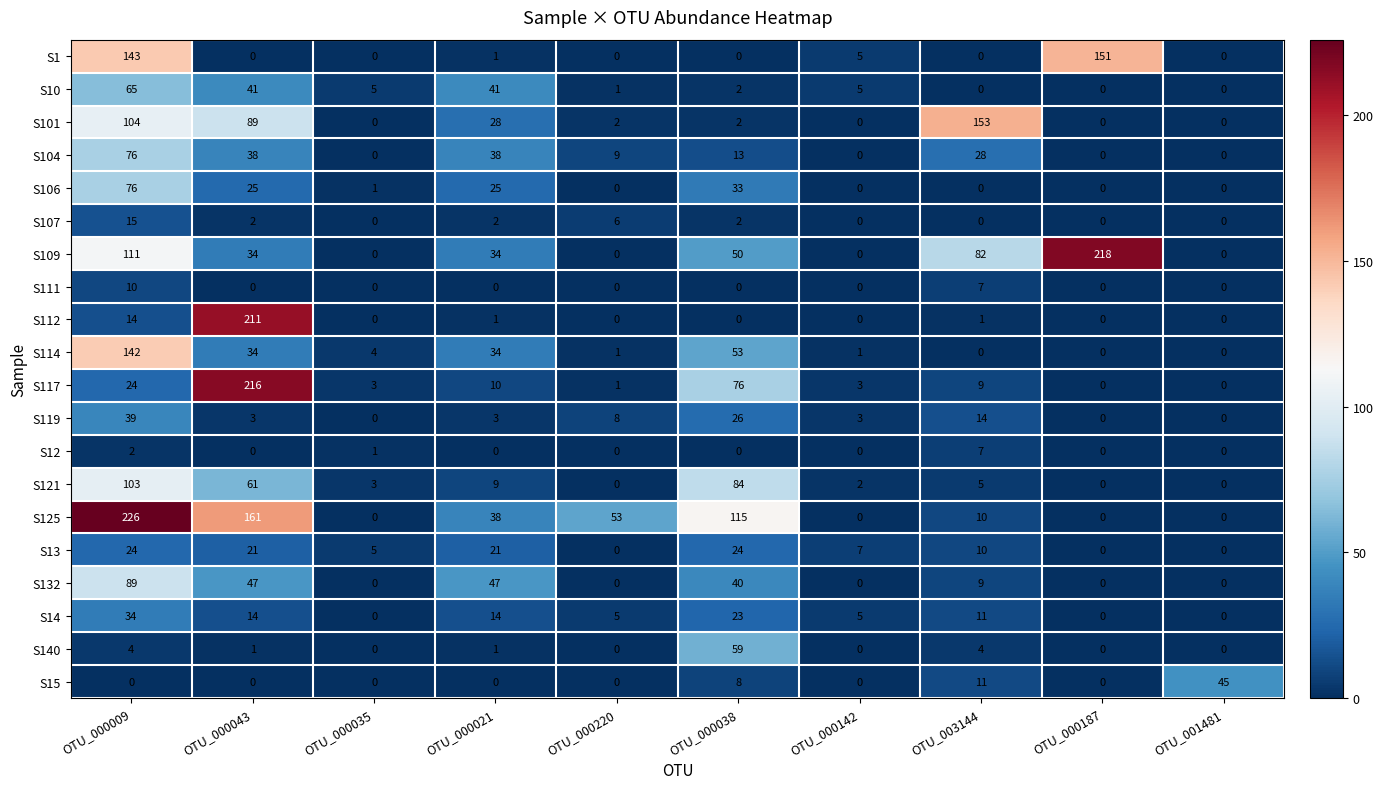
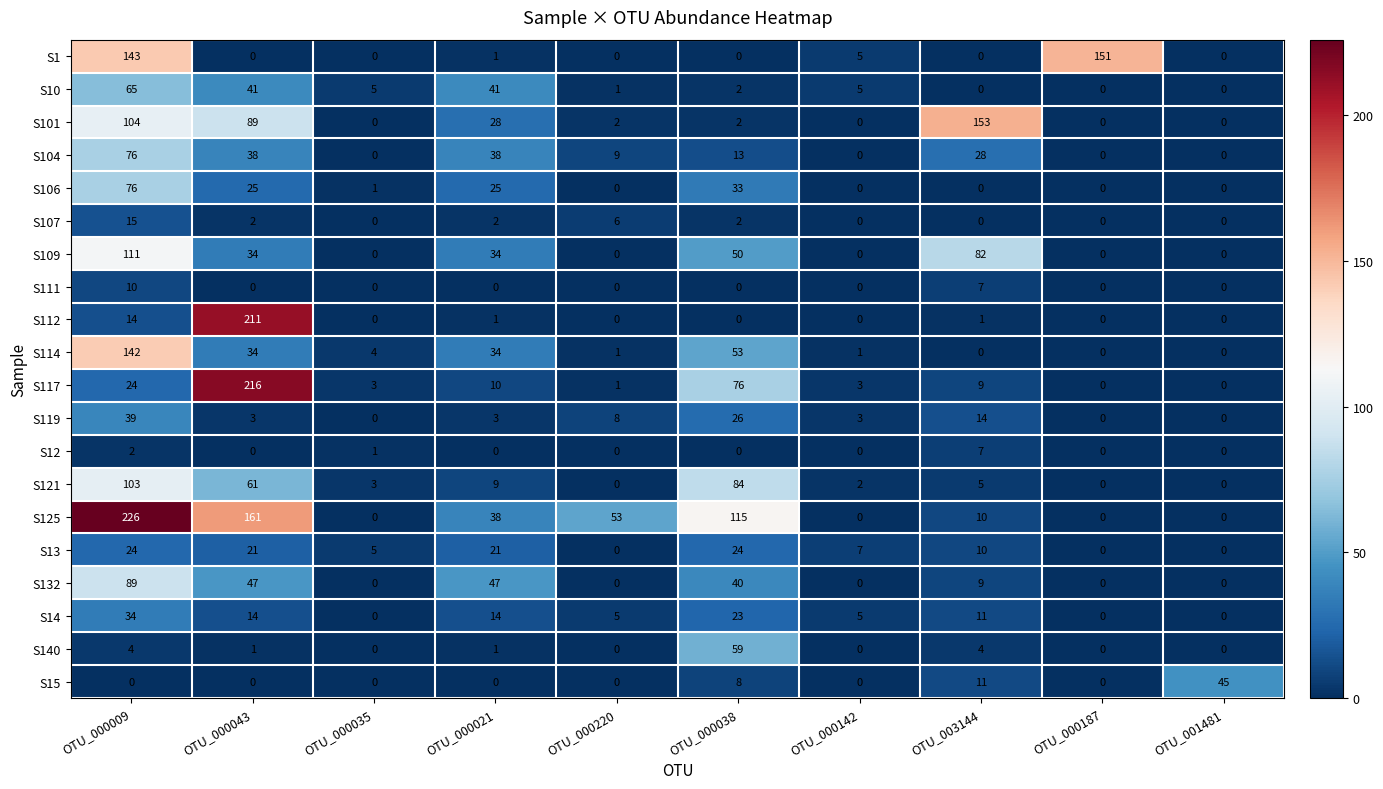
S109, OTU_000187: 218 -> 0
